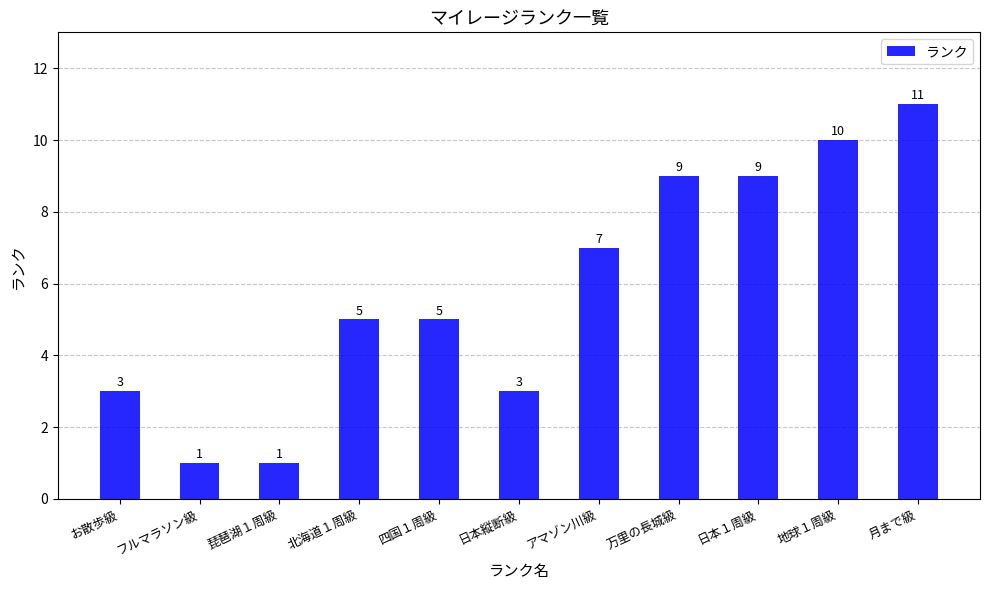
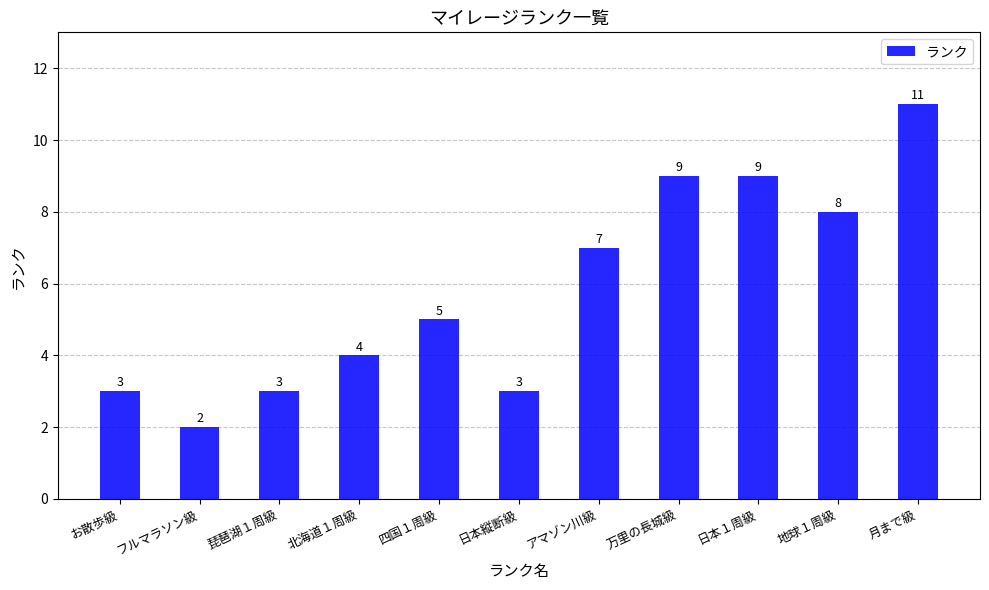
フルマラソン級: 1 -> 2
琵琶湖１周級: 1 -> 3
北海道１周級: 5 -> 4
地球１周級: 10 -> 8
